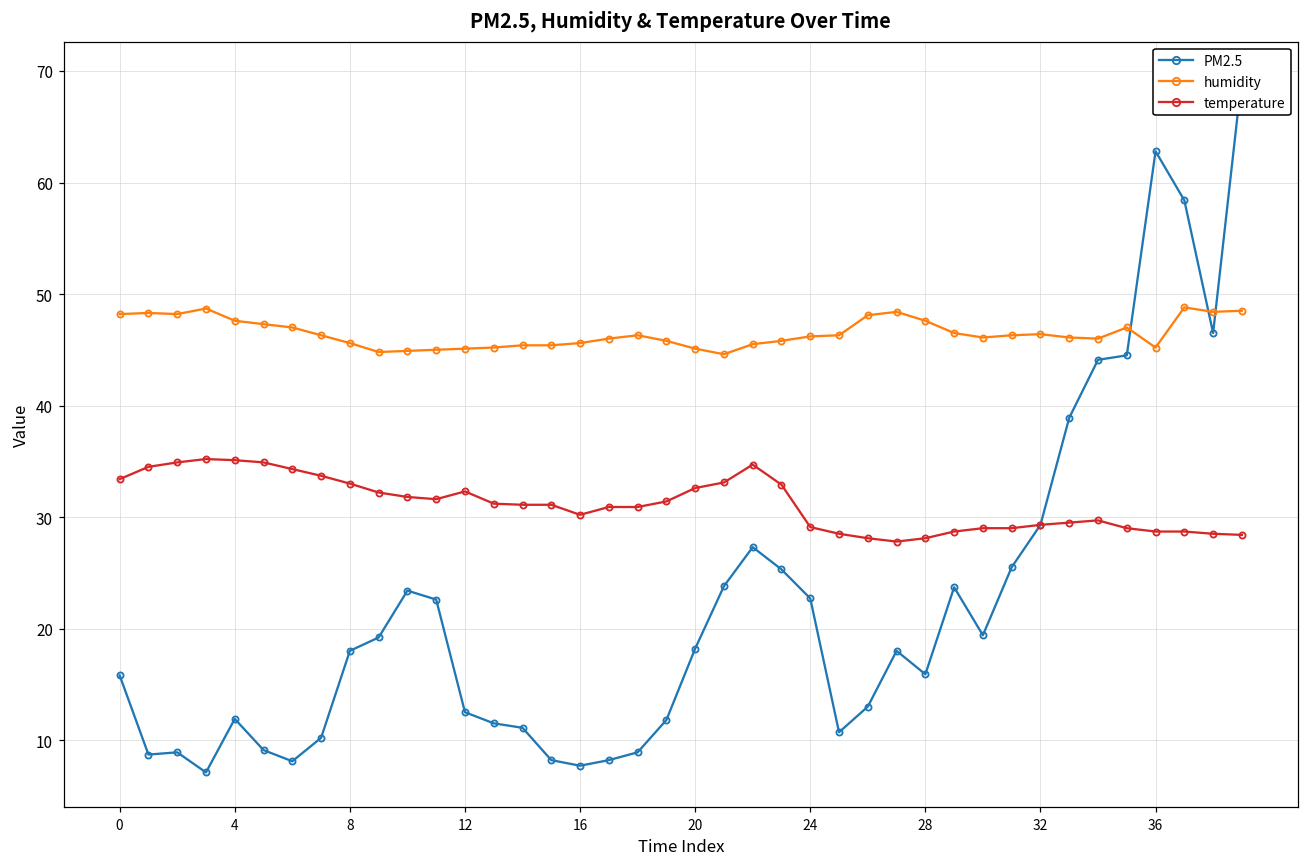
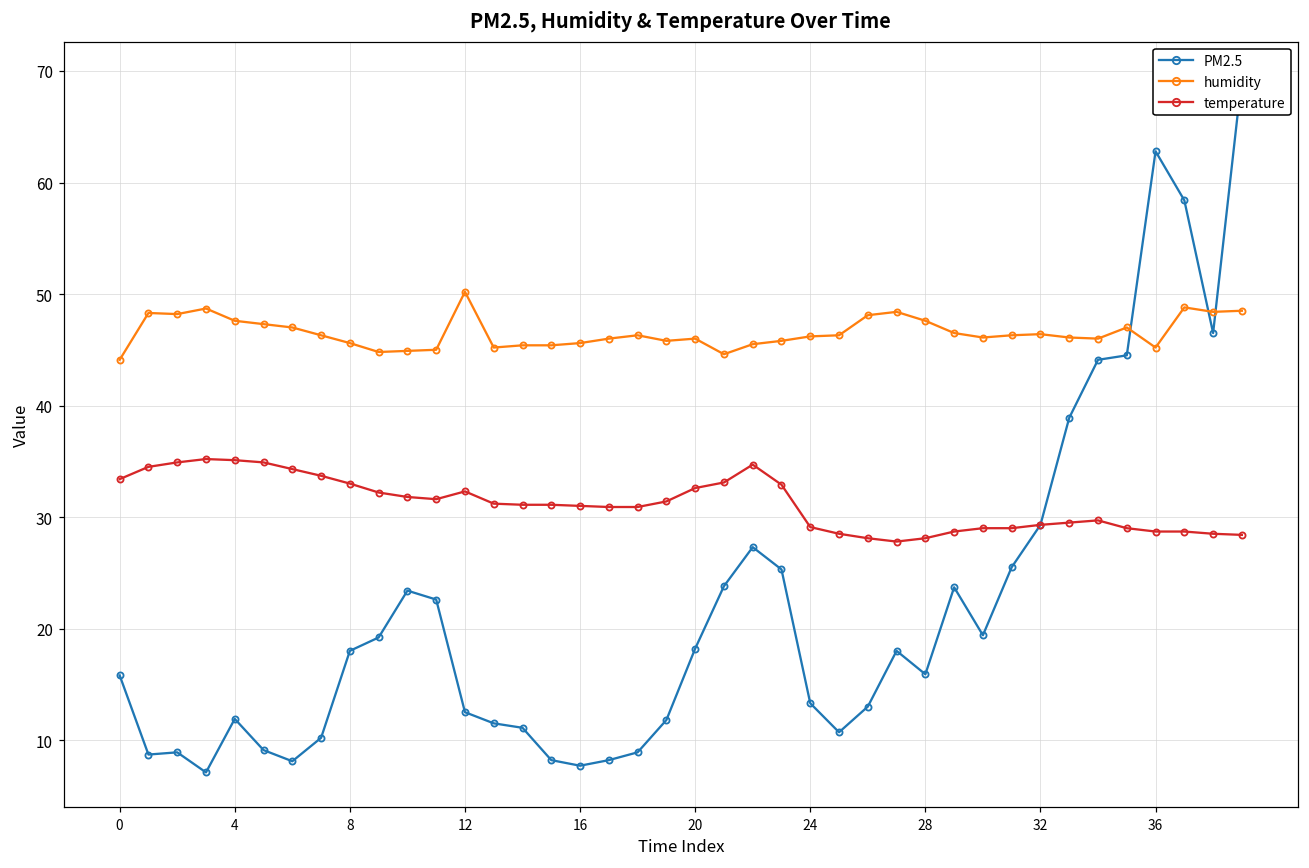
humidity, 0: 48.2 -> 44.1
humidity, 12: 45.1 -> 50.2
temperature, 16: 30.2 -> 31.0
humidity, 20: 45.1 -> 46.0
PM2.5, 24: 22.7 -> 13.3
